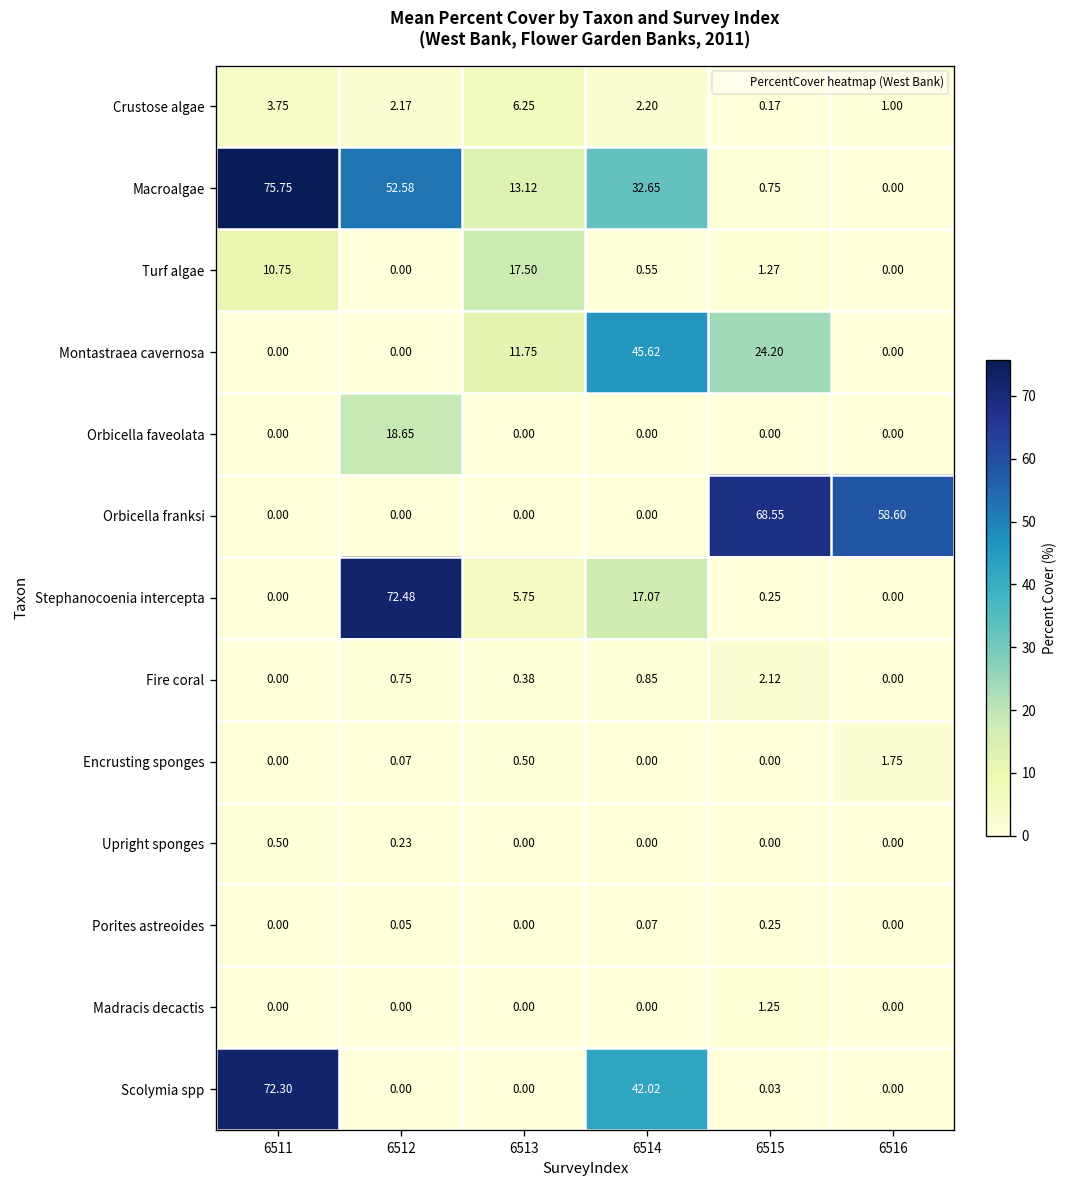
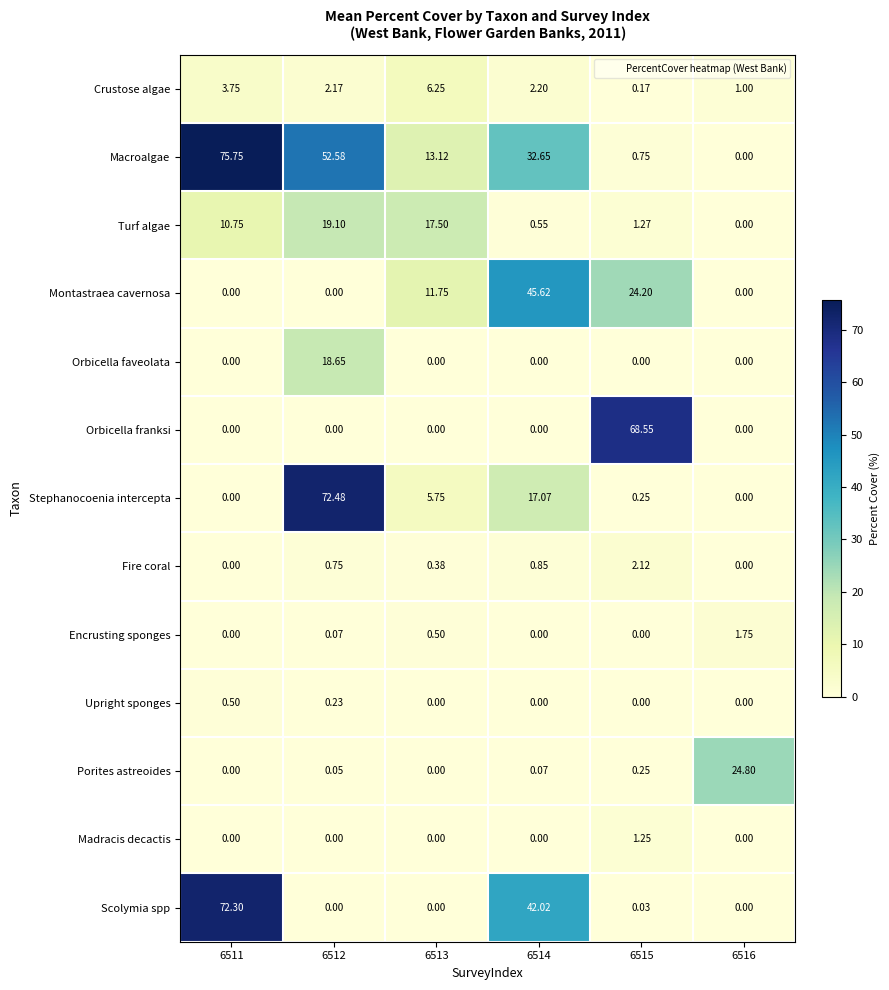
Turf algae, 6512: 0.00 -> 19.10
Orbicella franksi, 6516: 58.60 -> 0.00
Porites astreoides, 6516: 0.00 -> 24.80
